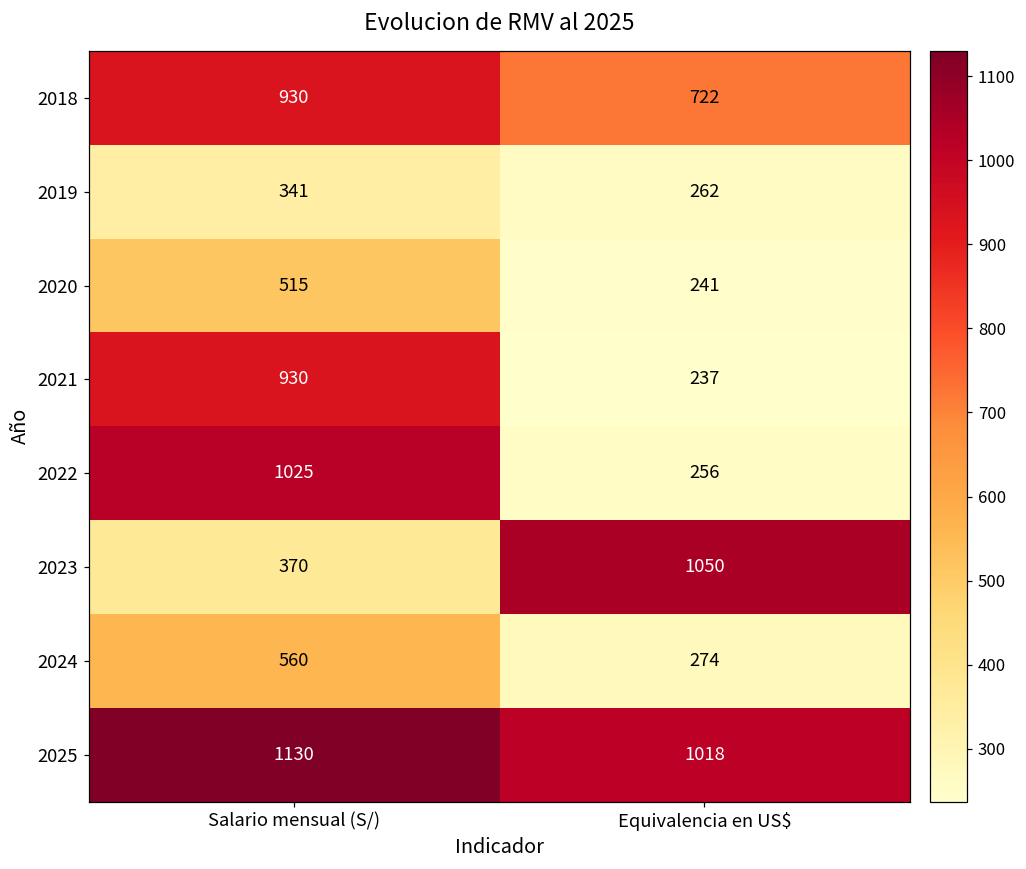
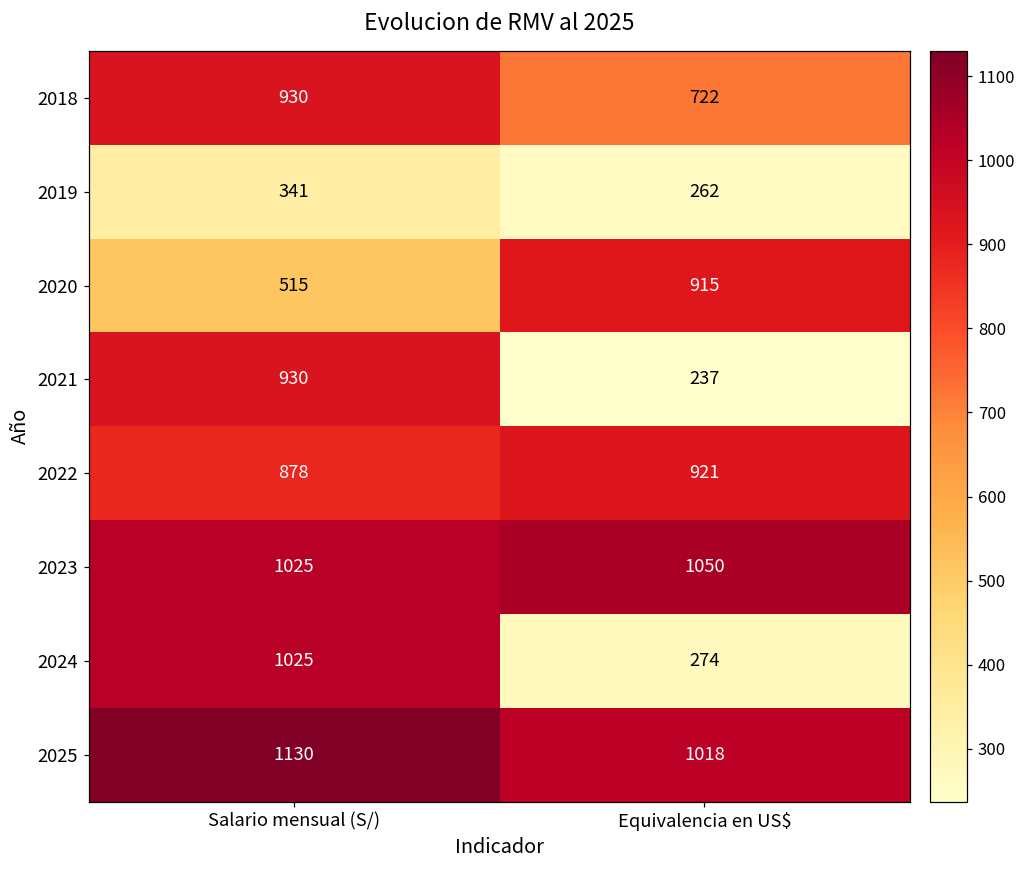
2020, Equivalencia en US$: 241 -> 915
2022, Salario mensual (S/): 1025 -> 878
2022, Equivalencia en US$: 256 -> 921
2023, Salario mensual (S/): 370 -> 1025
2024, Salario mensual (S/): 560 -> 1025
